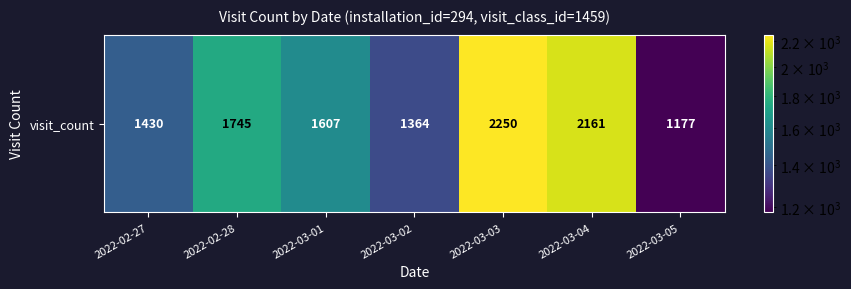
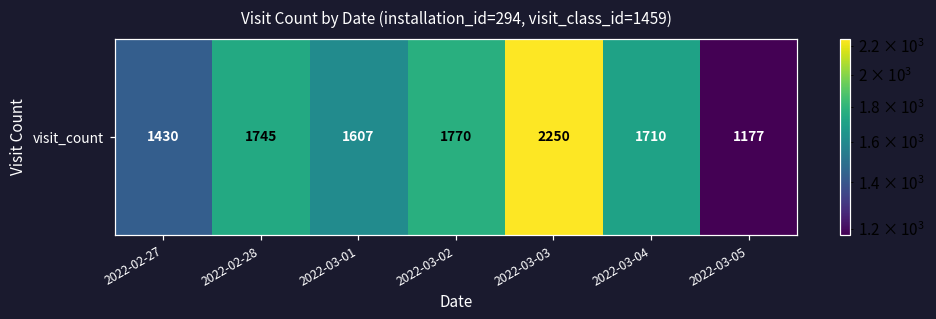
visit_count, 2022-03-02: 1364 -> 1770
visit_count, 2022-03-04: 2161 -> 1710
